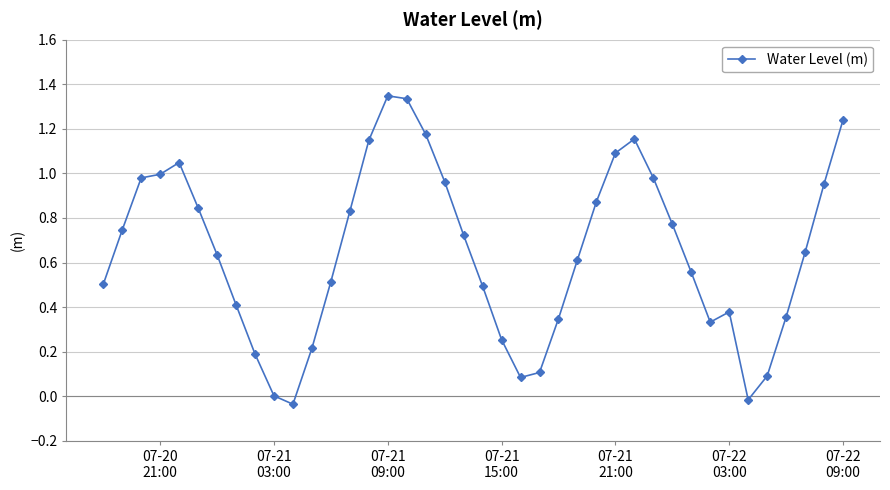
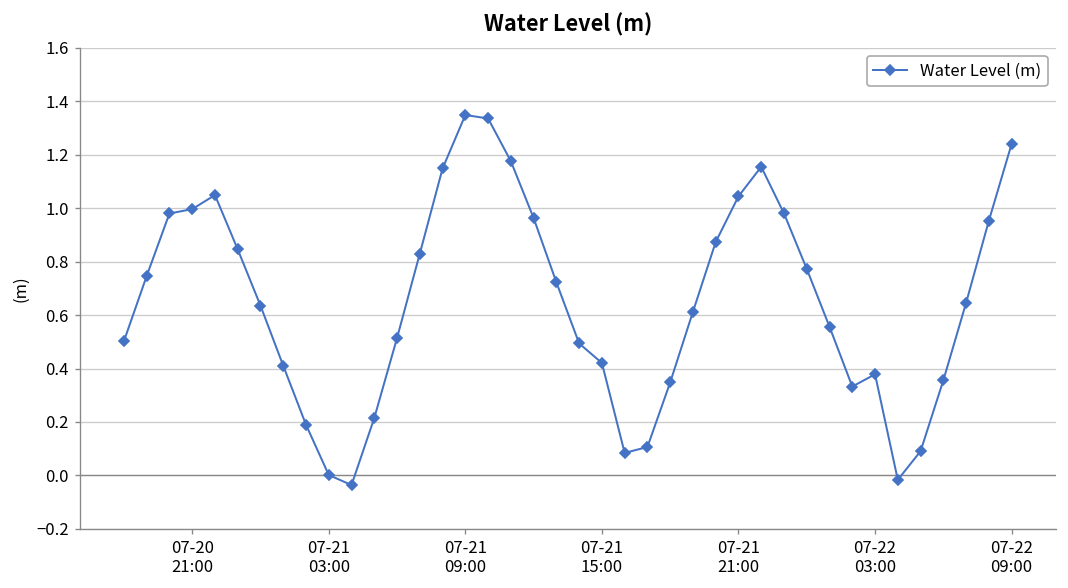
07-21 15:00: 0.25 -> 0.42
07-21 21:00: 1.09 -> 1.04
